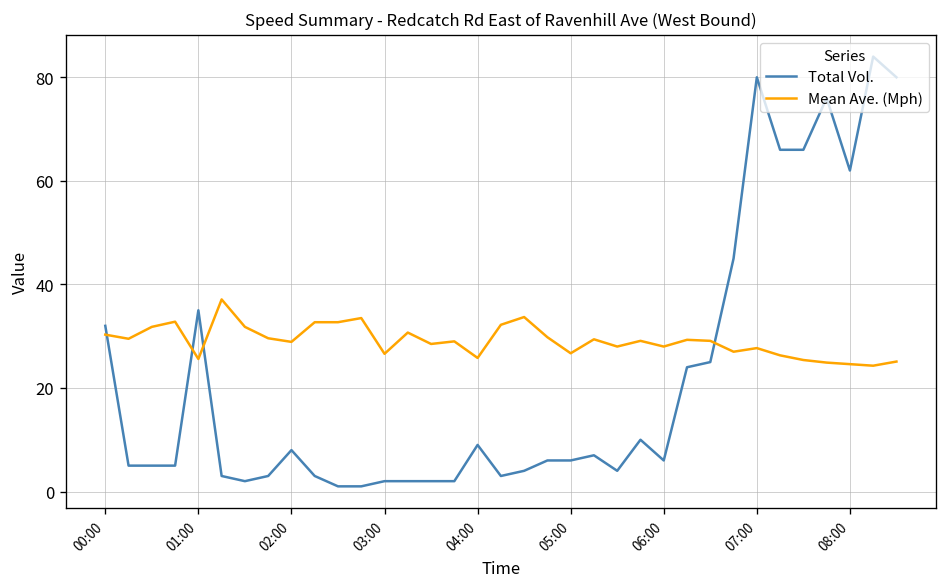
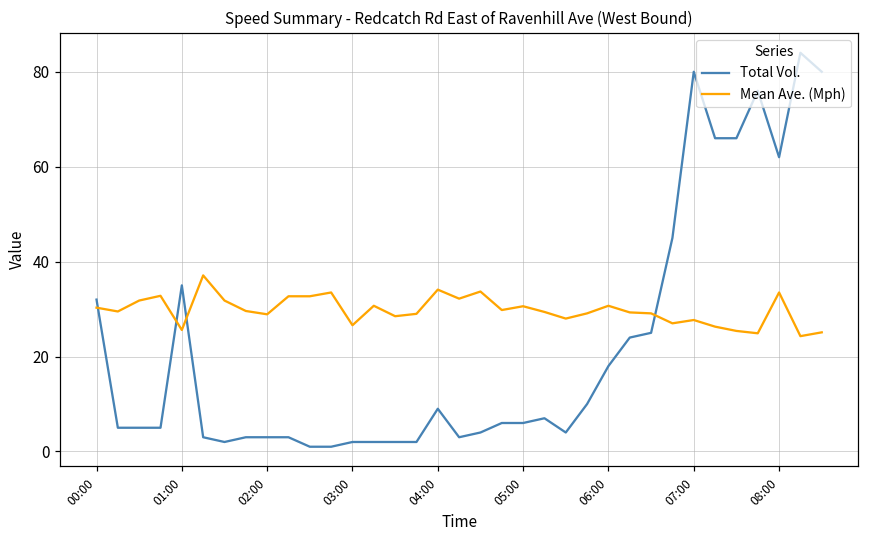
Total Vol., 02:00: 8 -> 3
Mean Ave. (Mph), 04:00: 26 -> 34
Mean Ave. (Mph), 05:00: 27 -> 31
Total Vol., 06:00: 6 -> 18
Mean Ave. (Mph), 06:00: 28 -> 31
Mean Ave. (Mph), 08:00: 25 -> 34
